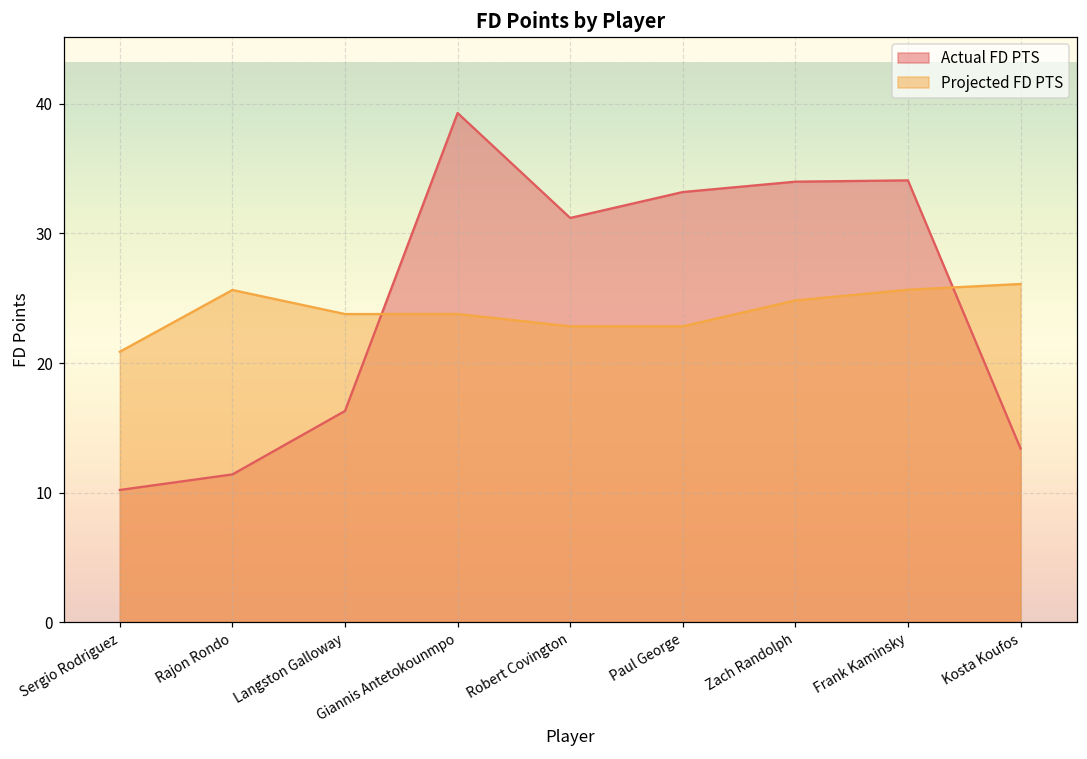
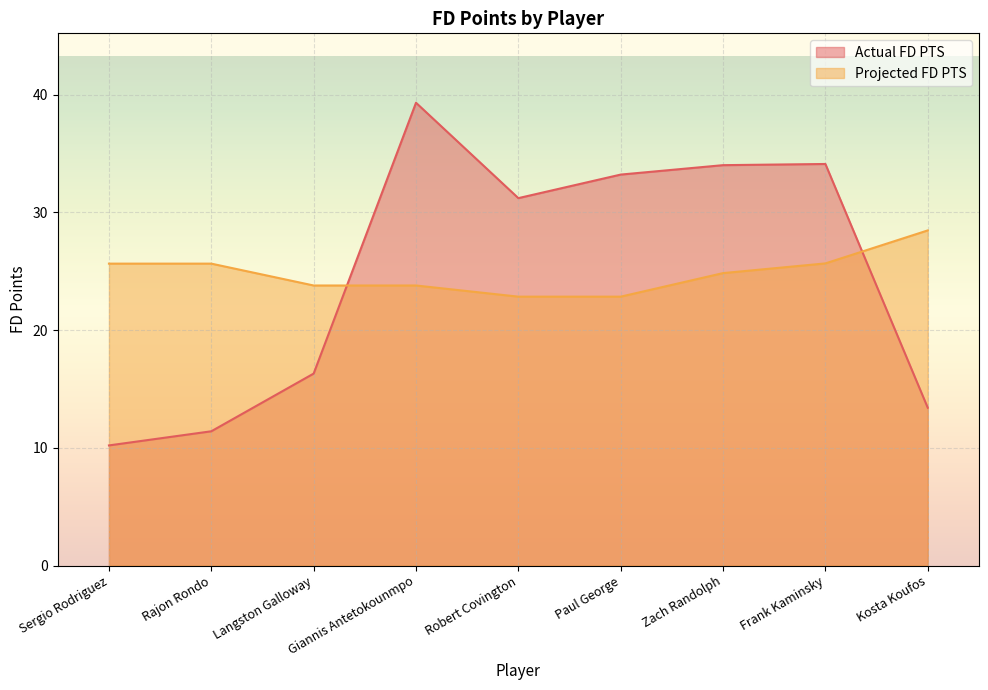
Projected FD PTS, Sergio Rodriguez: 20.9 -> 25.6
Projected FD PTS, Kosta Koufos: 26.1 -> 28.5
